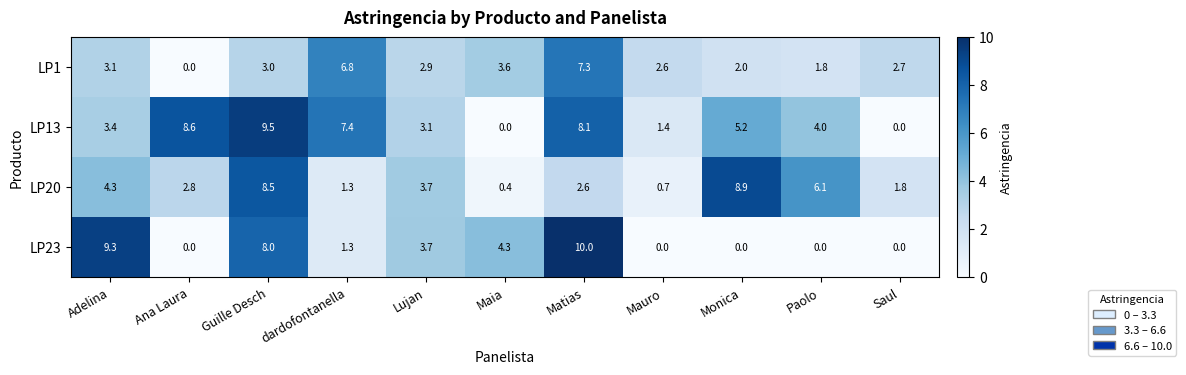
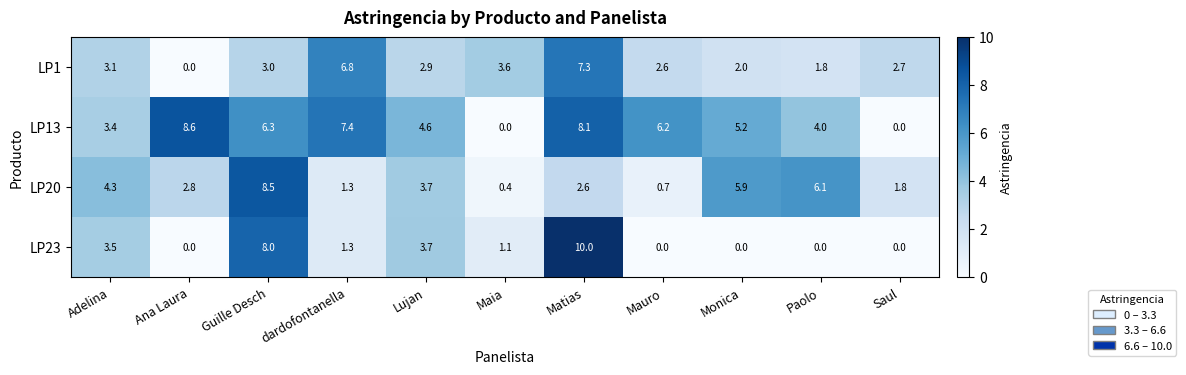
LP13, Guille Desch: 9.5 -> 6.3
LP13, Lujan: 3.1 -> 4.6
LP13, Mauro: 1.4 -> 6.2
LP20, Monica: 8.9 -> 5.9
LP23, Adelina: 9.3 -> 3.5
LP23, Maia: 4.3 -> 1.1
